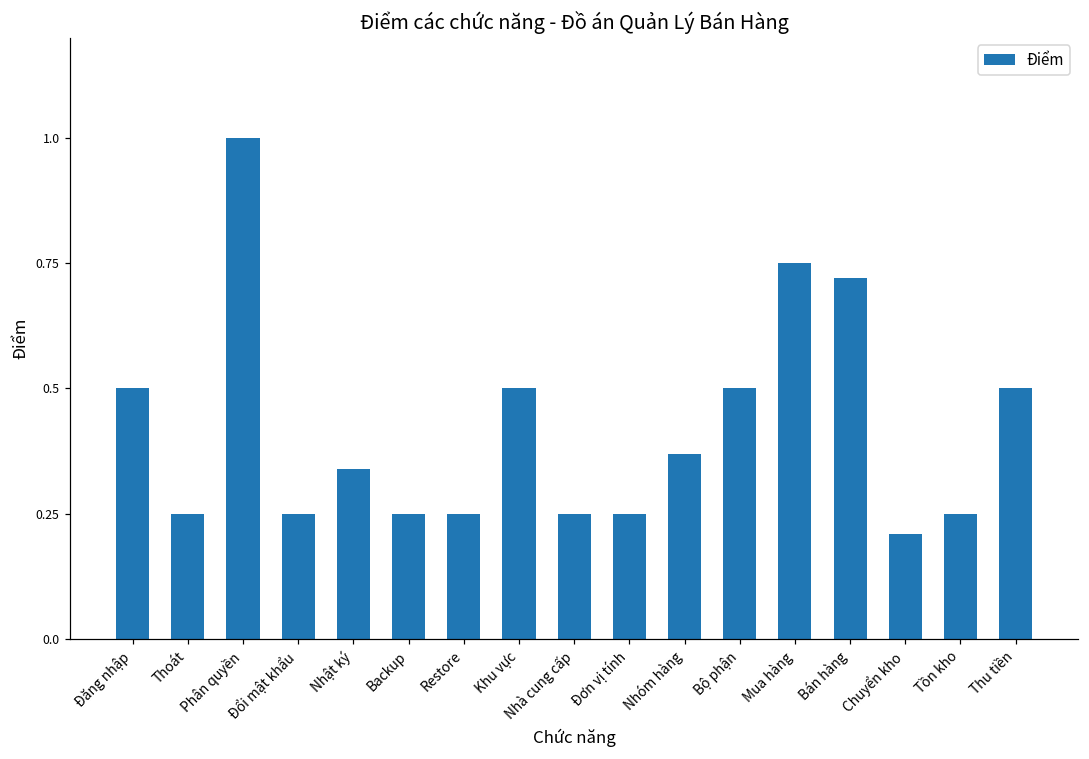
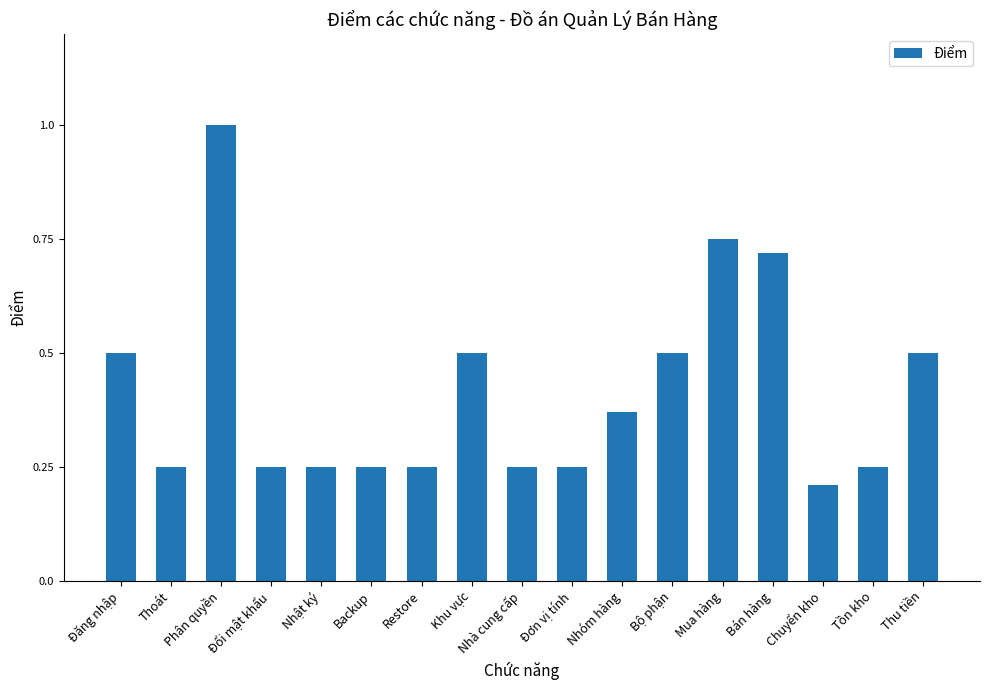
Nhật ký: 0.34 -> 0.25
